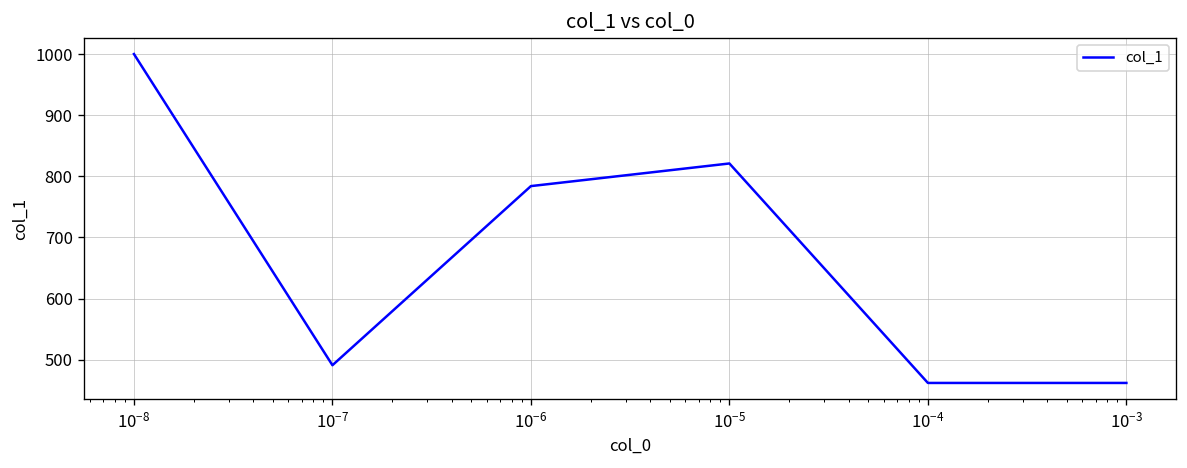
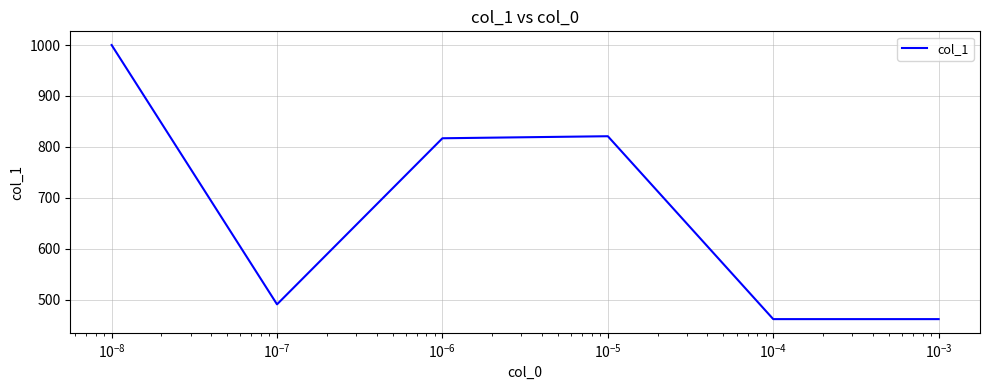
10^-6: 780 -> 820
